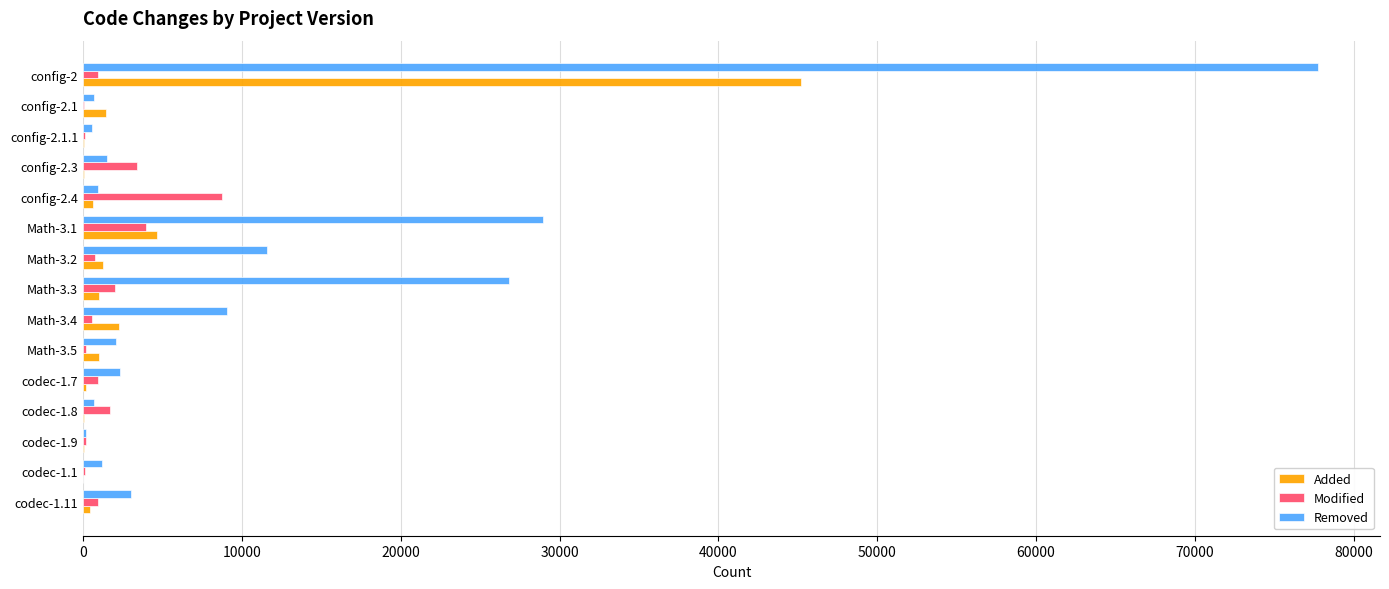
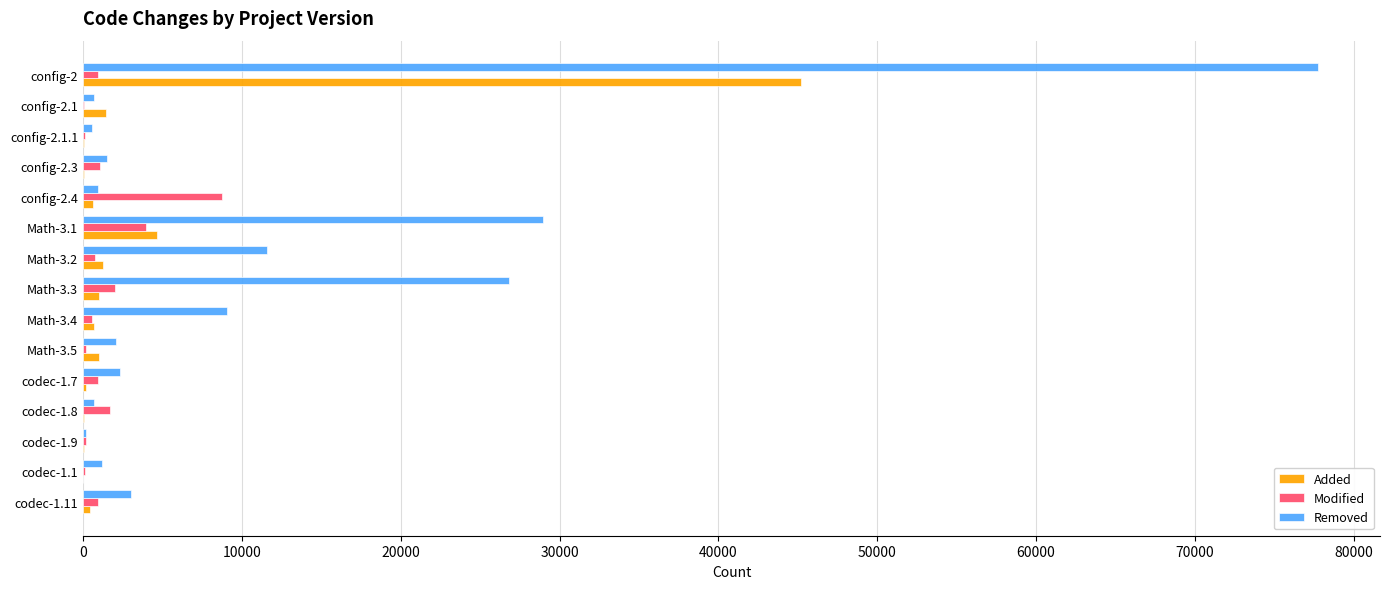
Modified, config-2.3: 3400 -> 1100
Added, Math-3.4: 2300 -> 700
